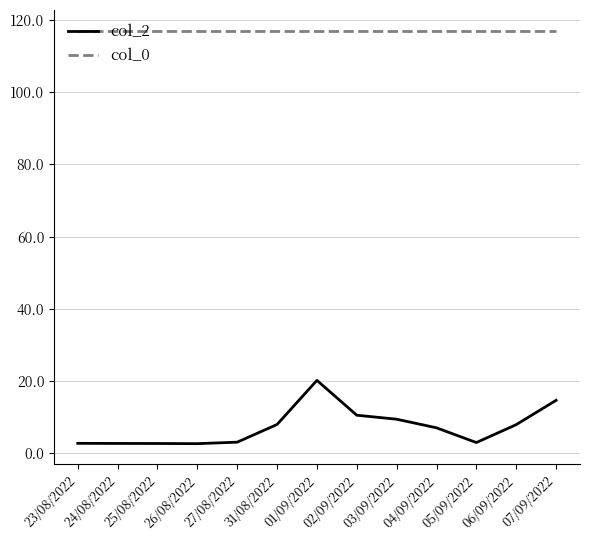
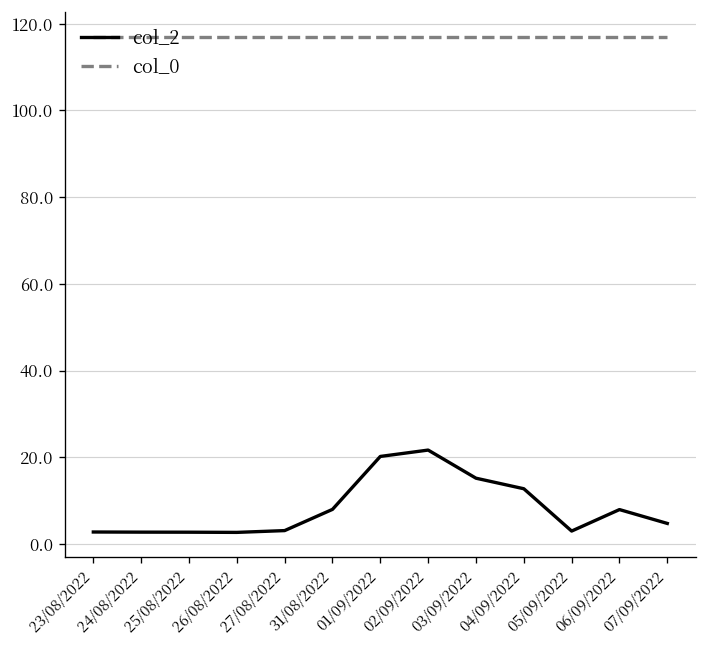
col_2, 02/09/2022: 11 -> 22
col_2, 03/09/2022: 9 -> 15
col_2, 04/09/2022: 7 -> 13
col_2, 07/09/2022: 15 -> 5
